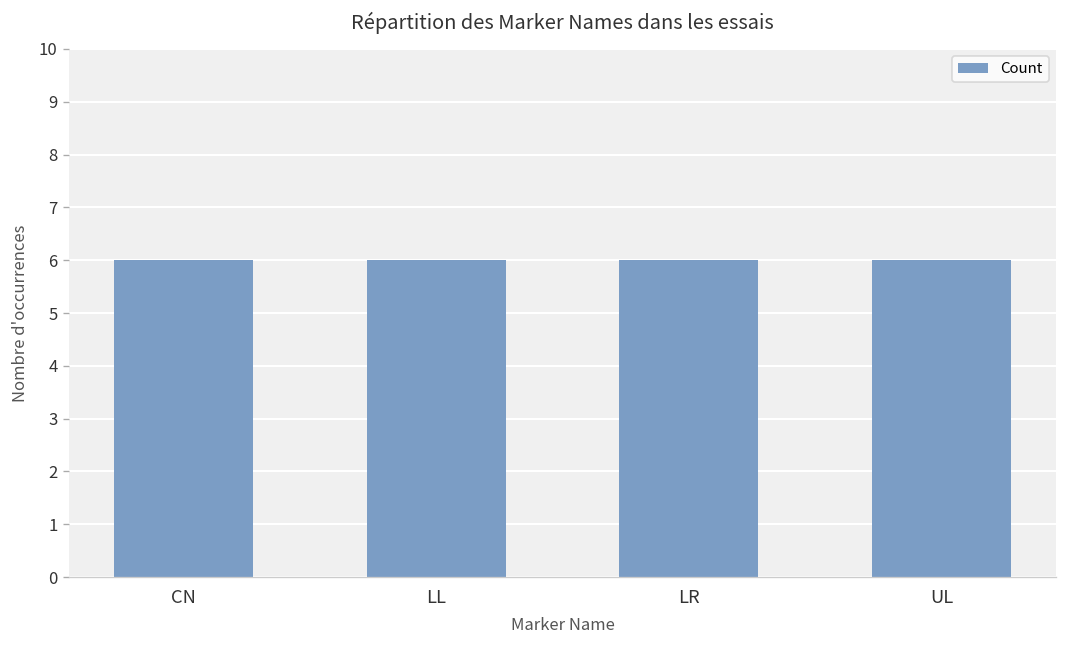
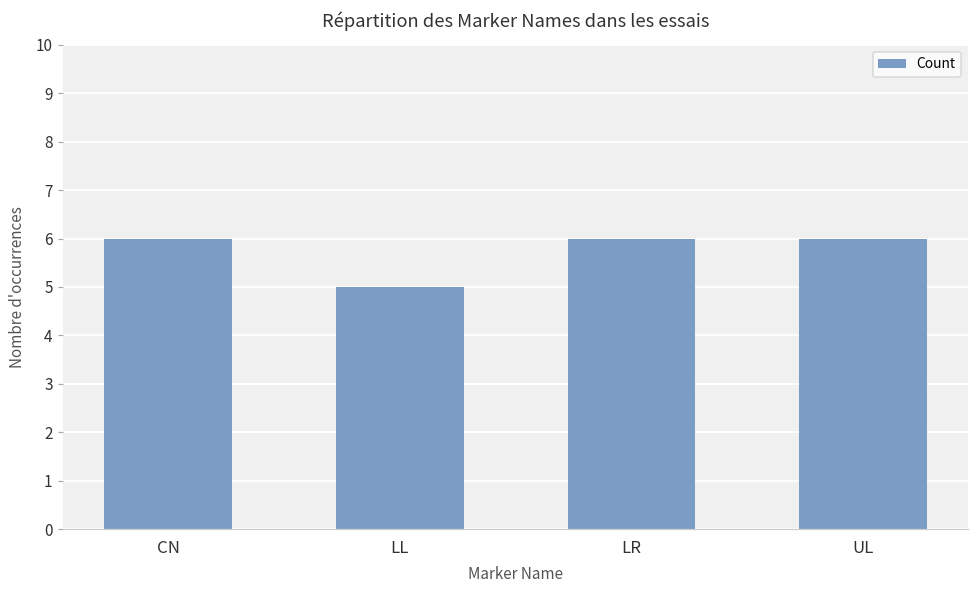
LL: 6 -> 5
